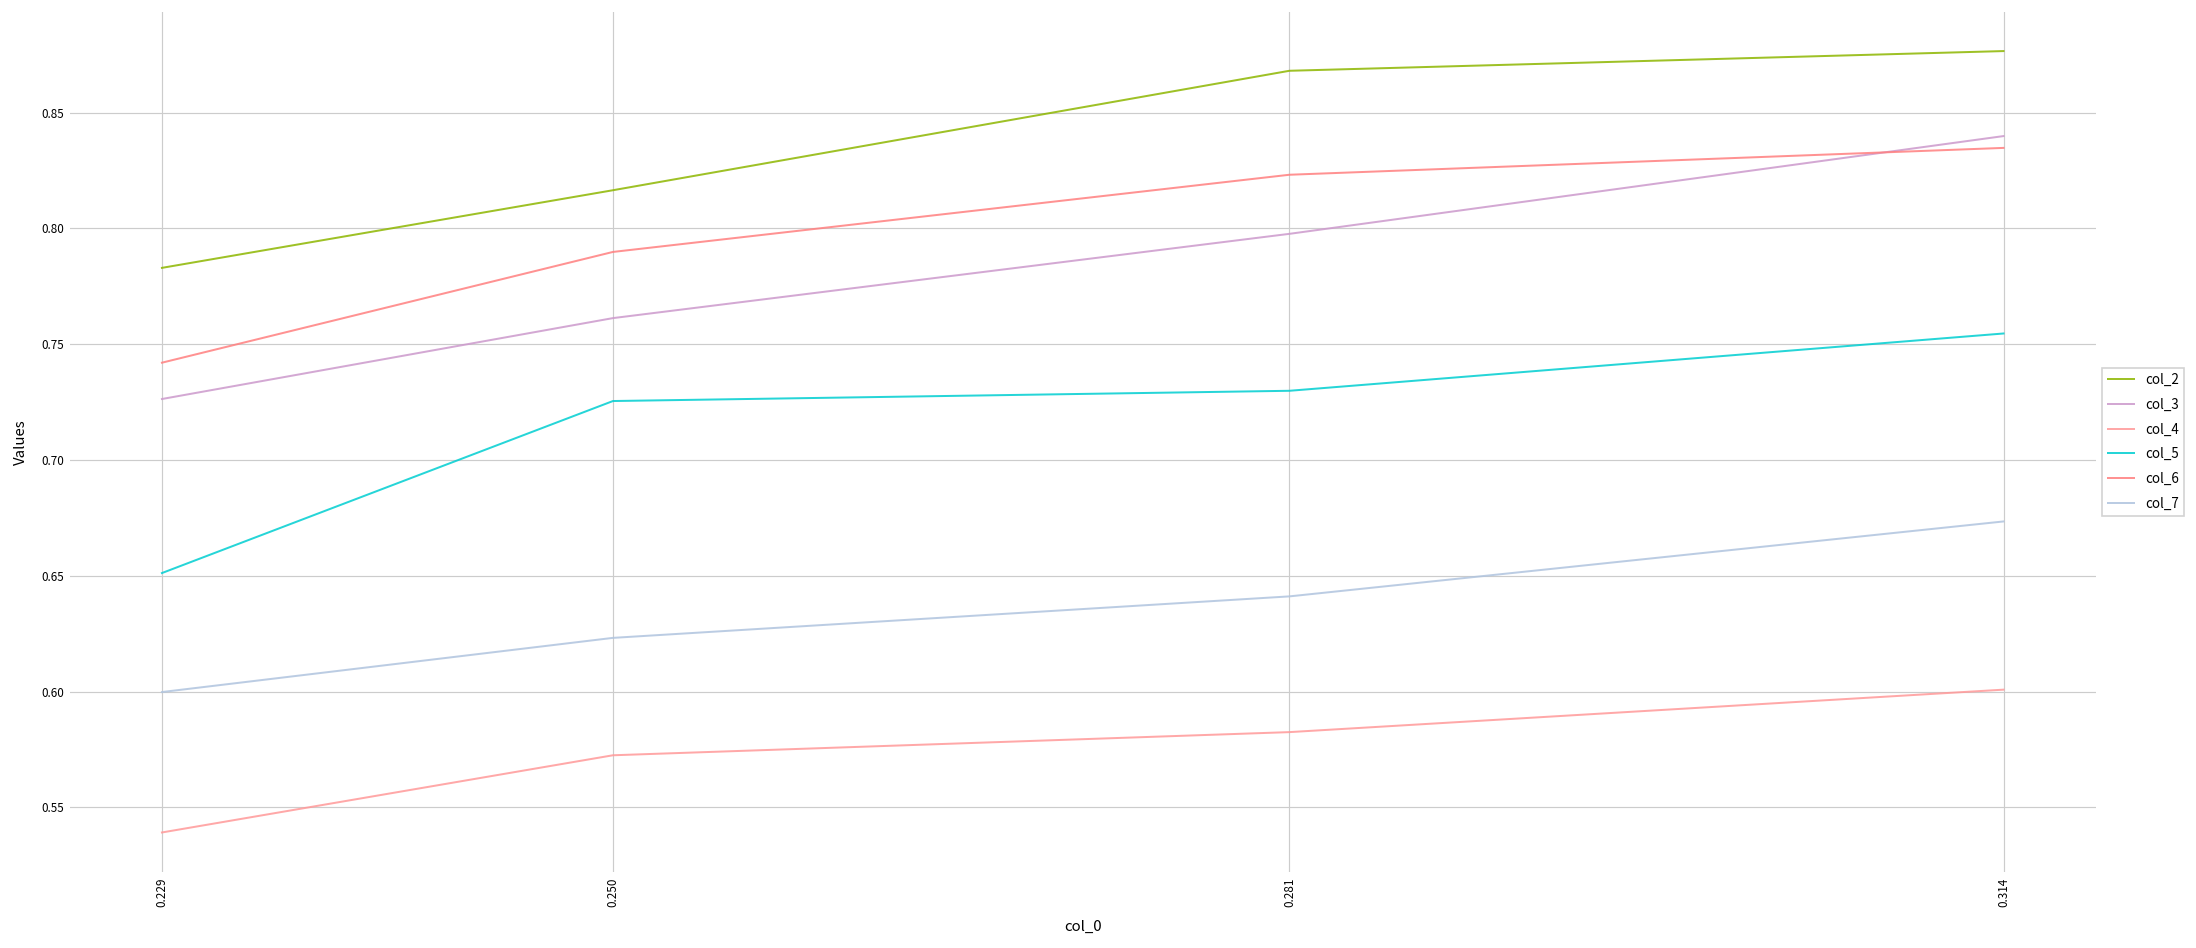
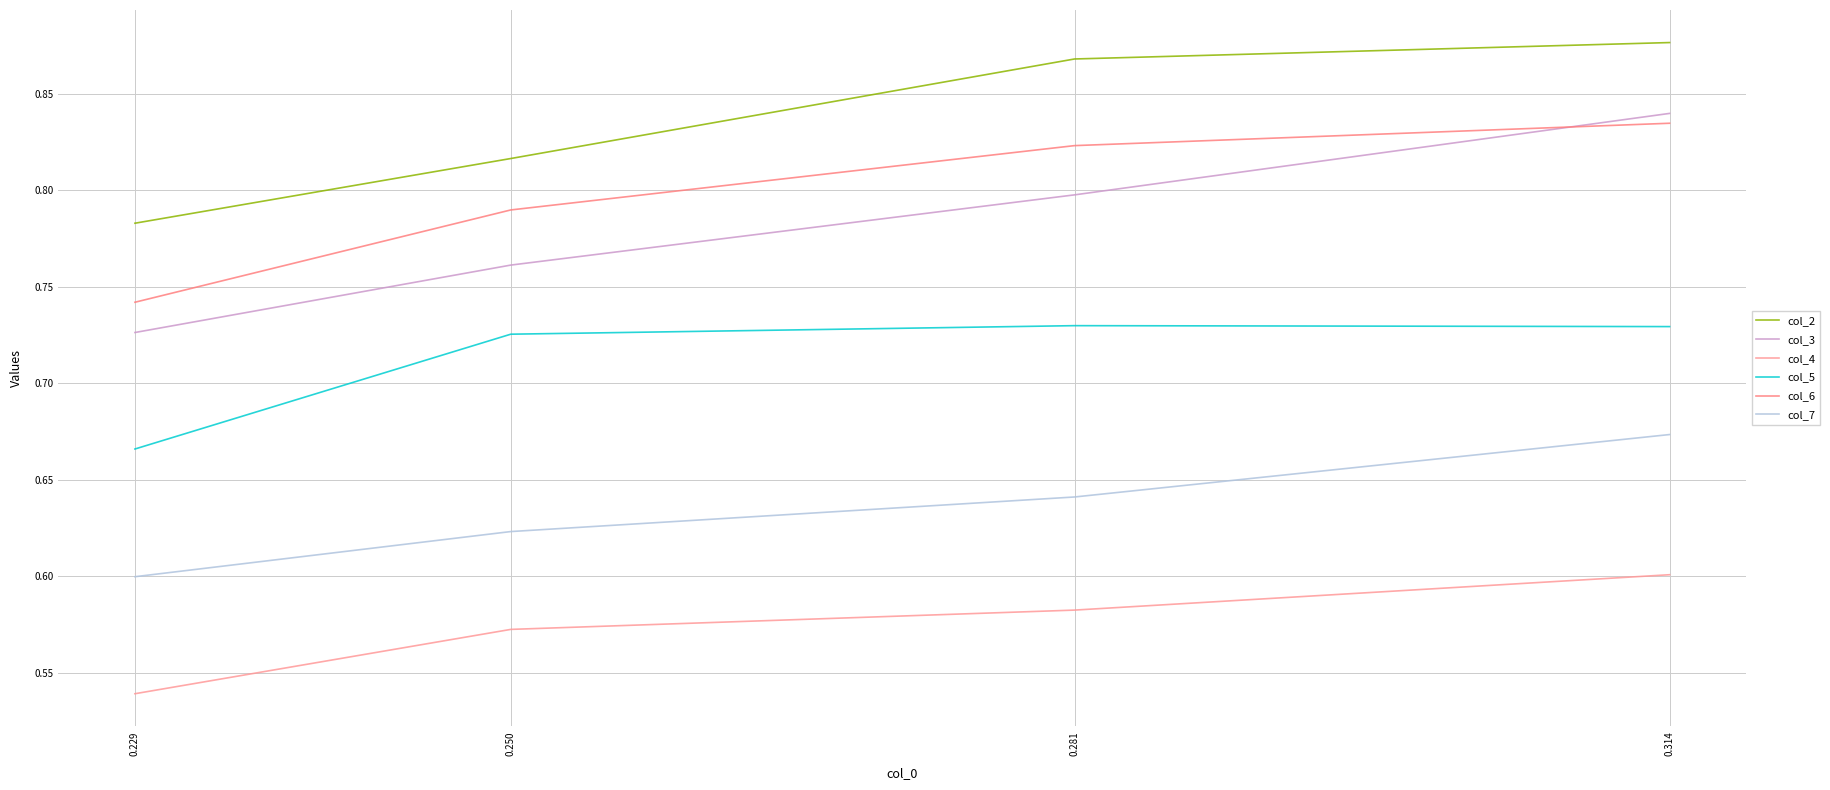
col_5, 0.229: 0.651 -> 0.666
col_5, 0.314: 0.755 -> 0.729
